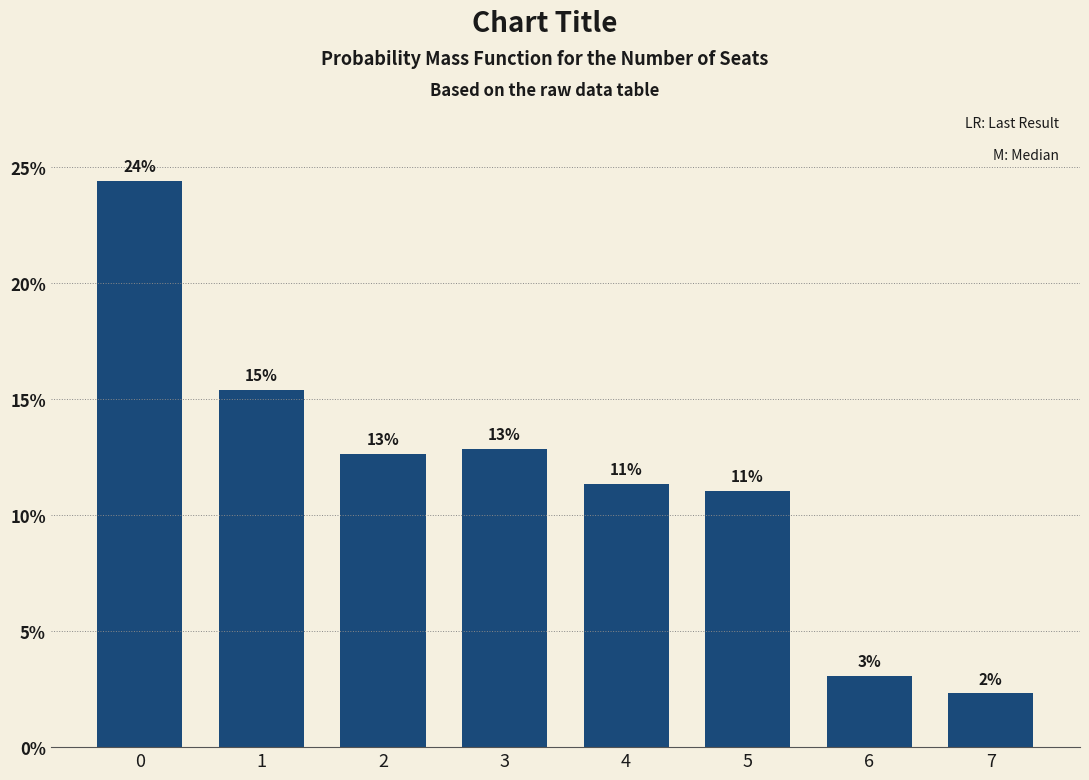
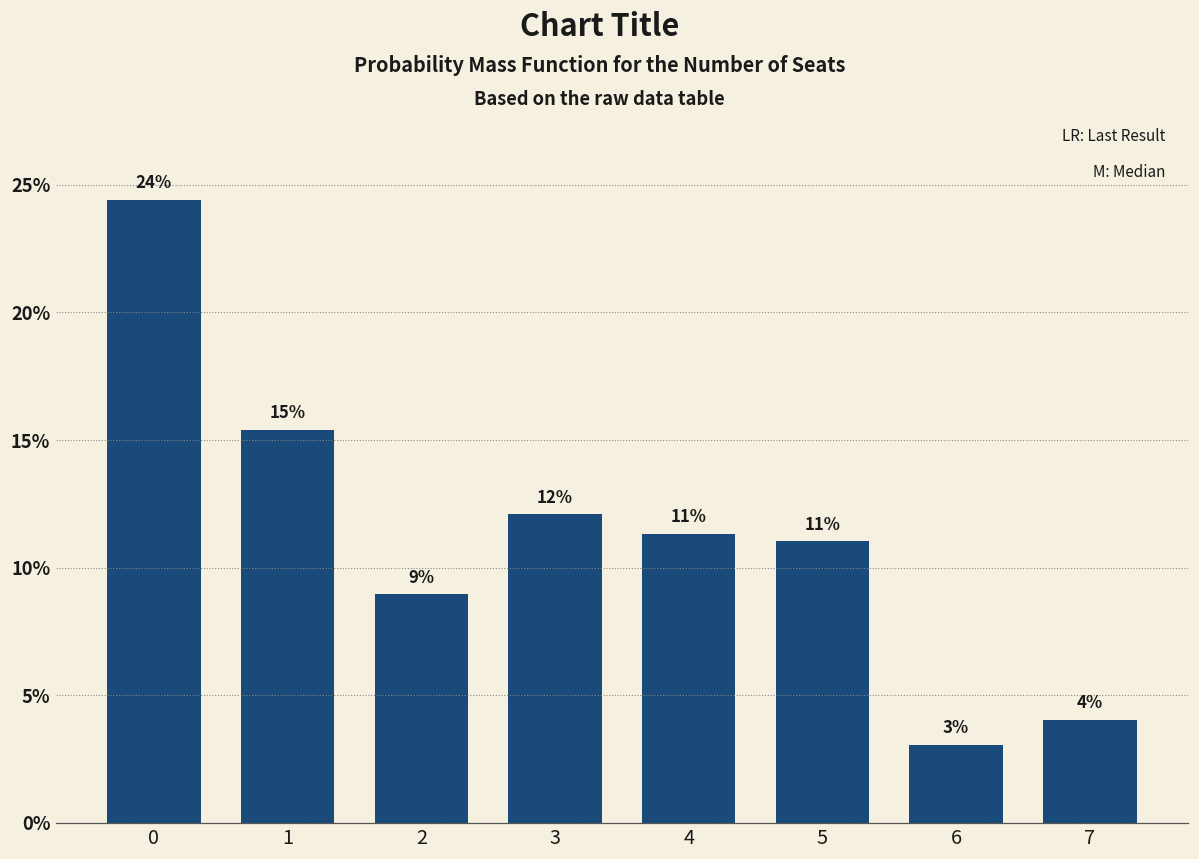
2: 13% -> 9%
3: 13% -> 12%
7: 2% -> 4%
